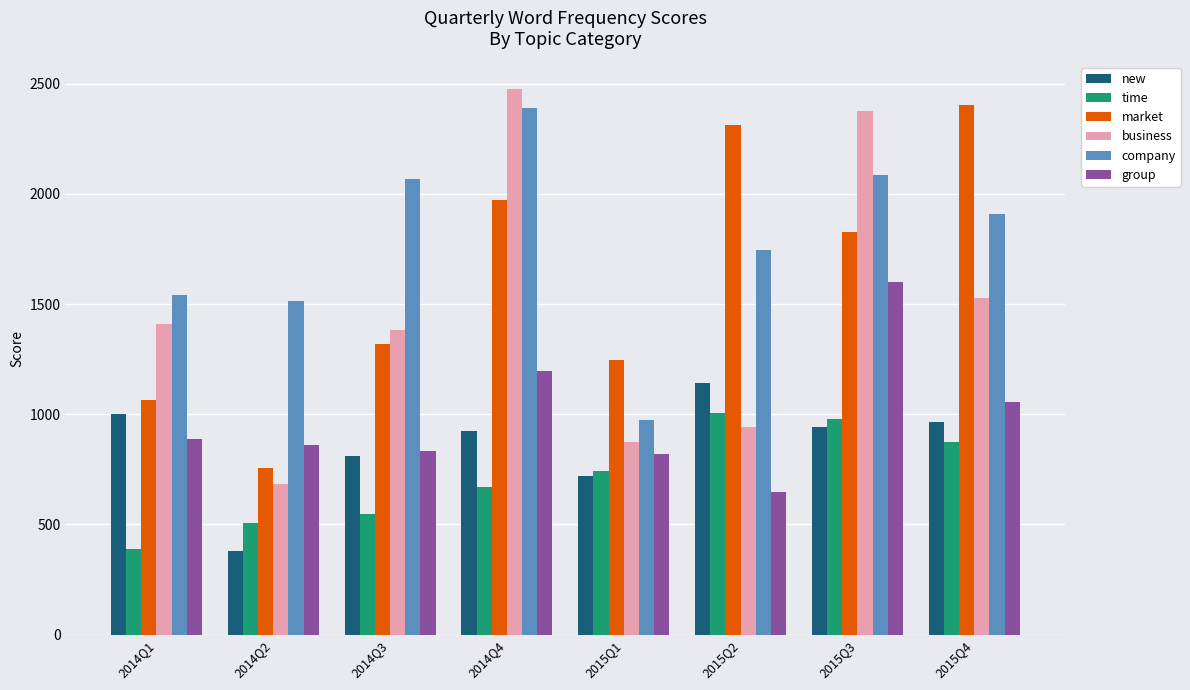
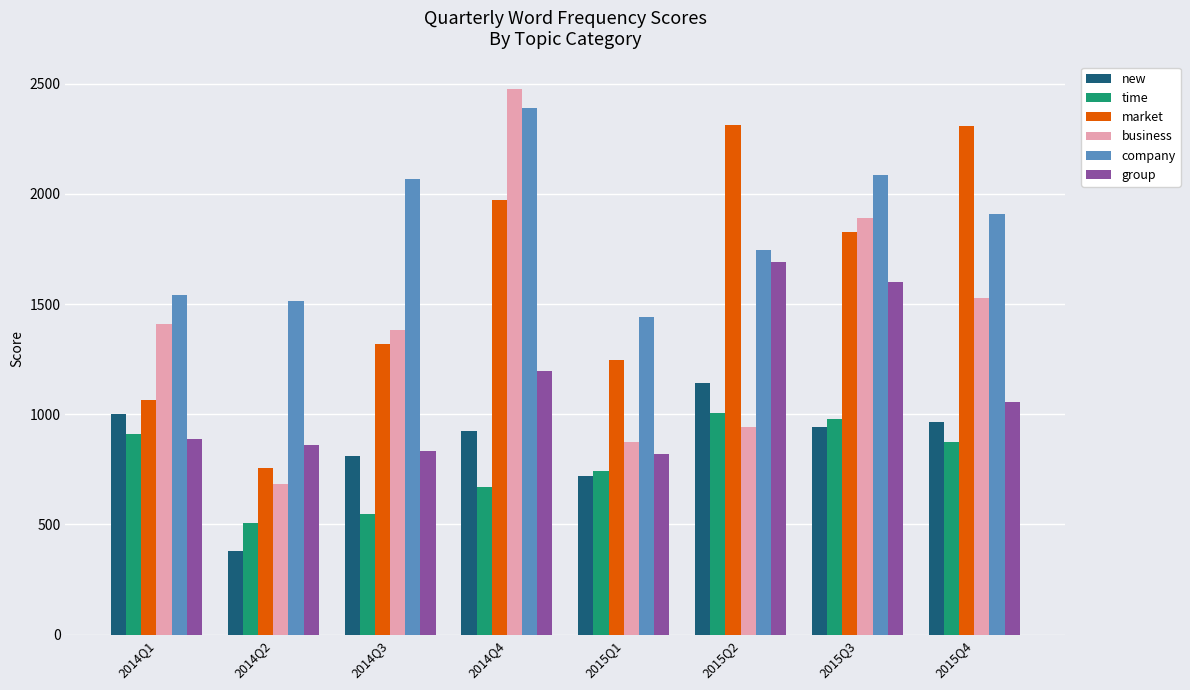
time, 2014Q1: 390 -> 910
company, 2015Q1: 970 -> 1440
group, 2015Q2: 650 -> 1690
business, 2015Q3: 2370 -> 1890
market, 2015Q4: 2400 -> 2310
